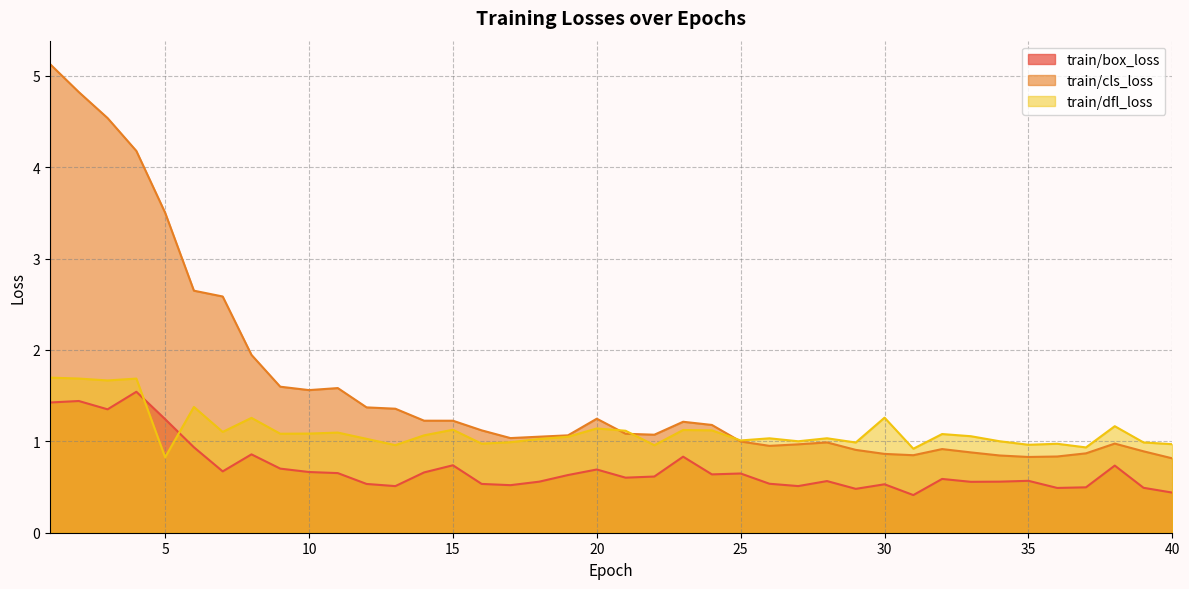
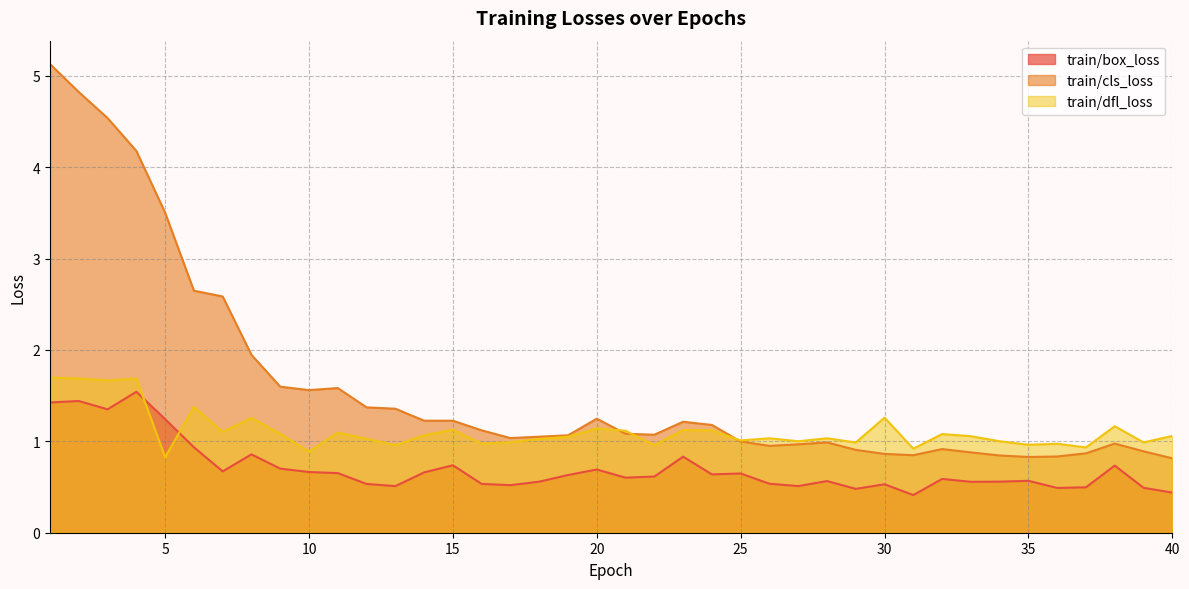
train/dfl_loss, 10: 1.1 -> 0.9
train/dfl_loss, 40: 1.0 -> 1.1
